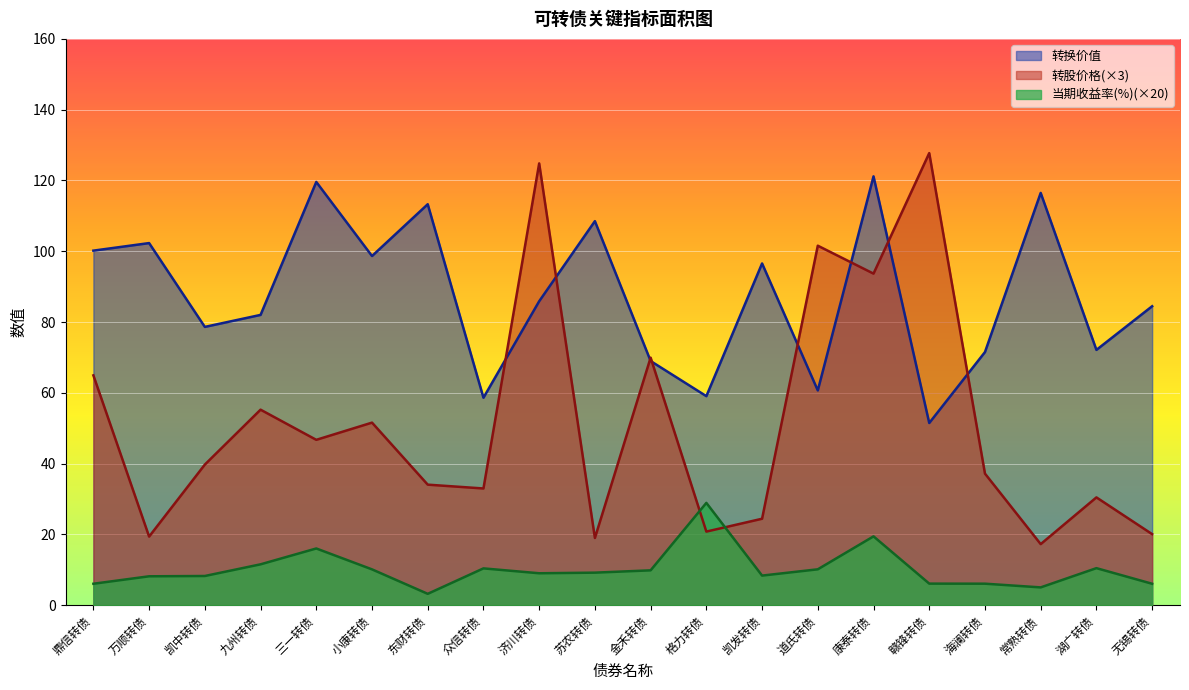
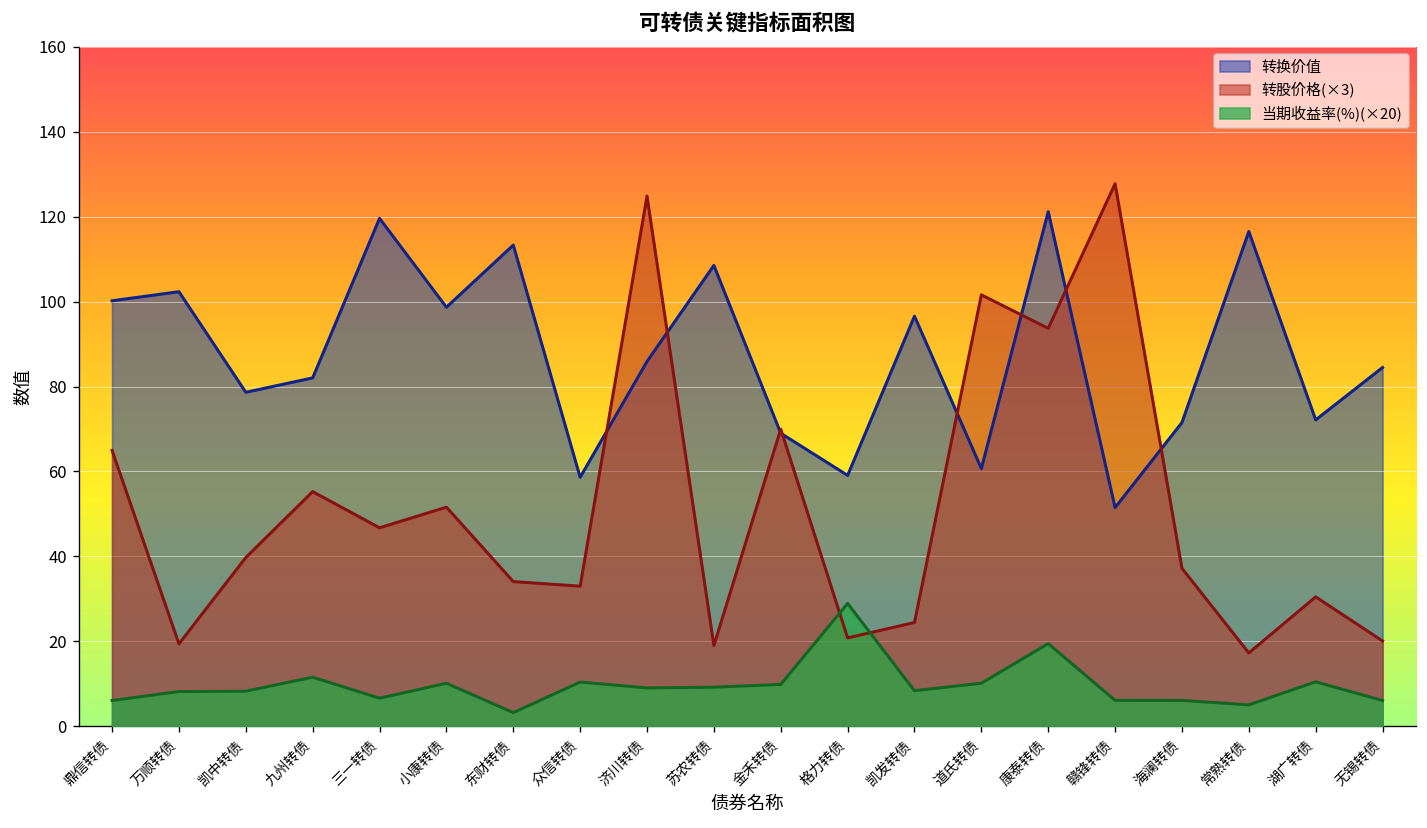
当期收益率(%)(×20), 三一转债: 16 -> 7
